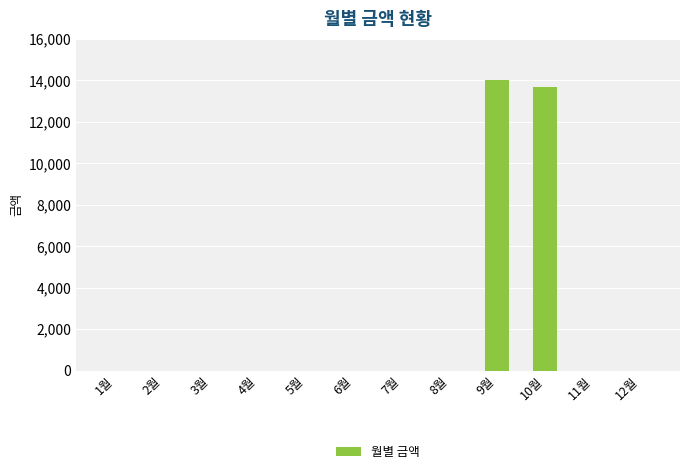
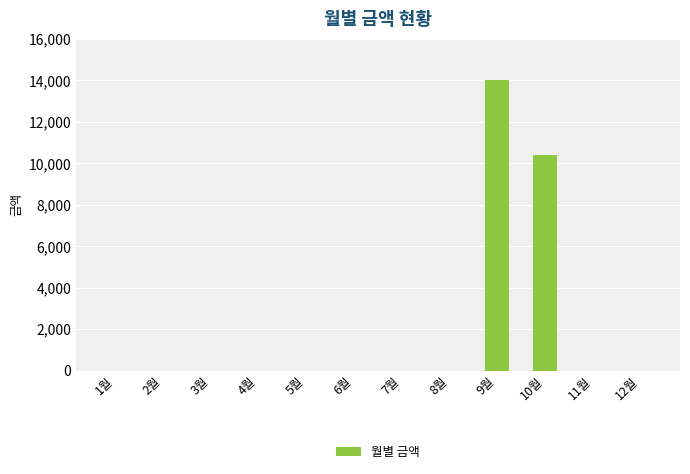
10월: 13,700 -> 10,400
